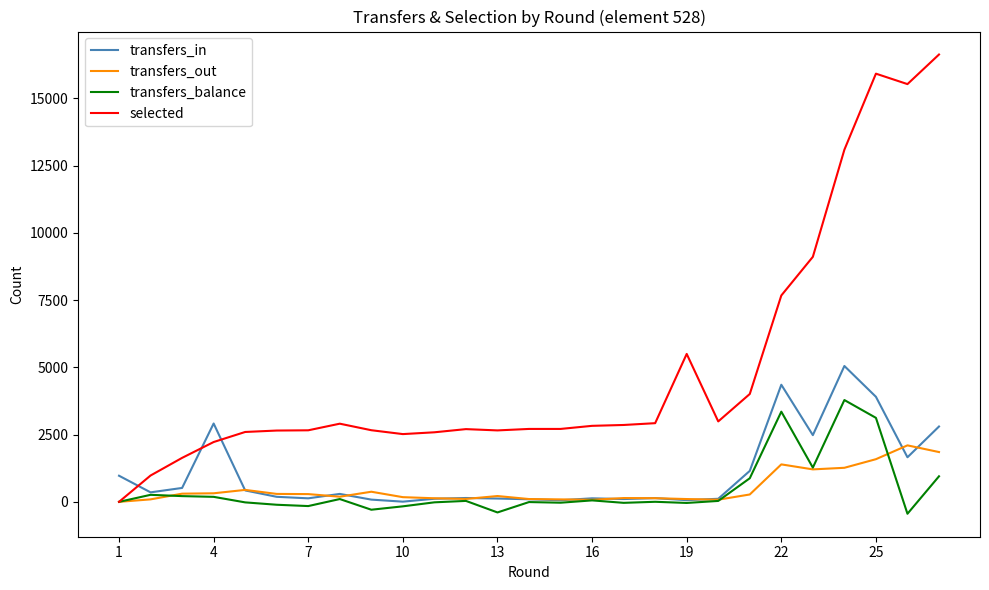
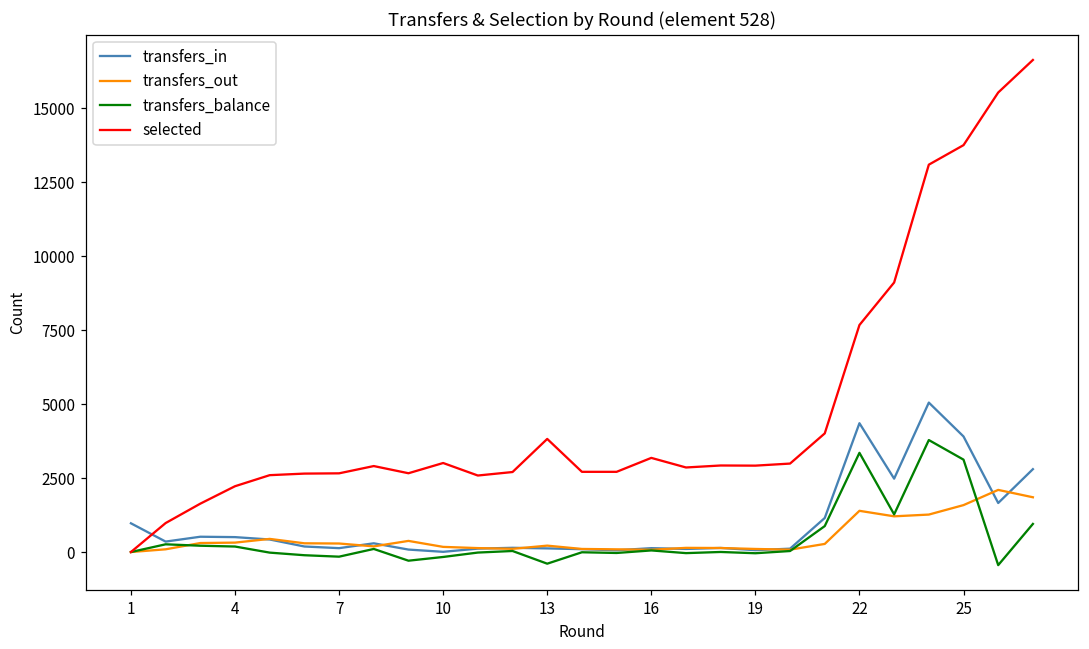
transfers_in, 4: 2900 -> 500
selected, 10: 2500 -> 3000
selected, 13: 2700 -> 3800
selected, 16: 2800 -> 3200
selected, 19: 5500 -> 2900
selected, 25: 15900 -> 13800
